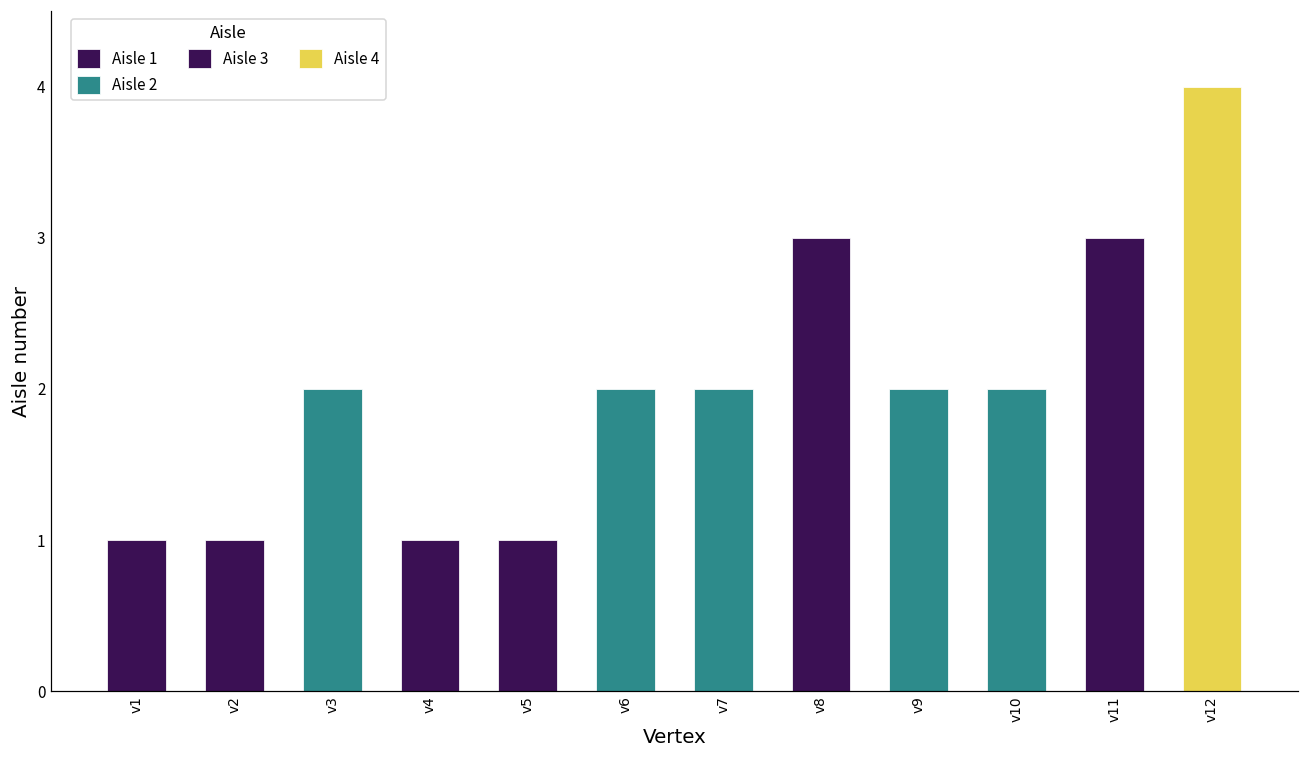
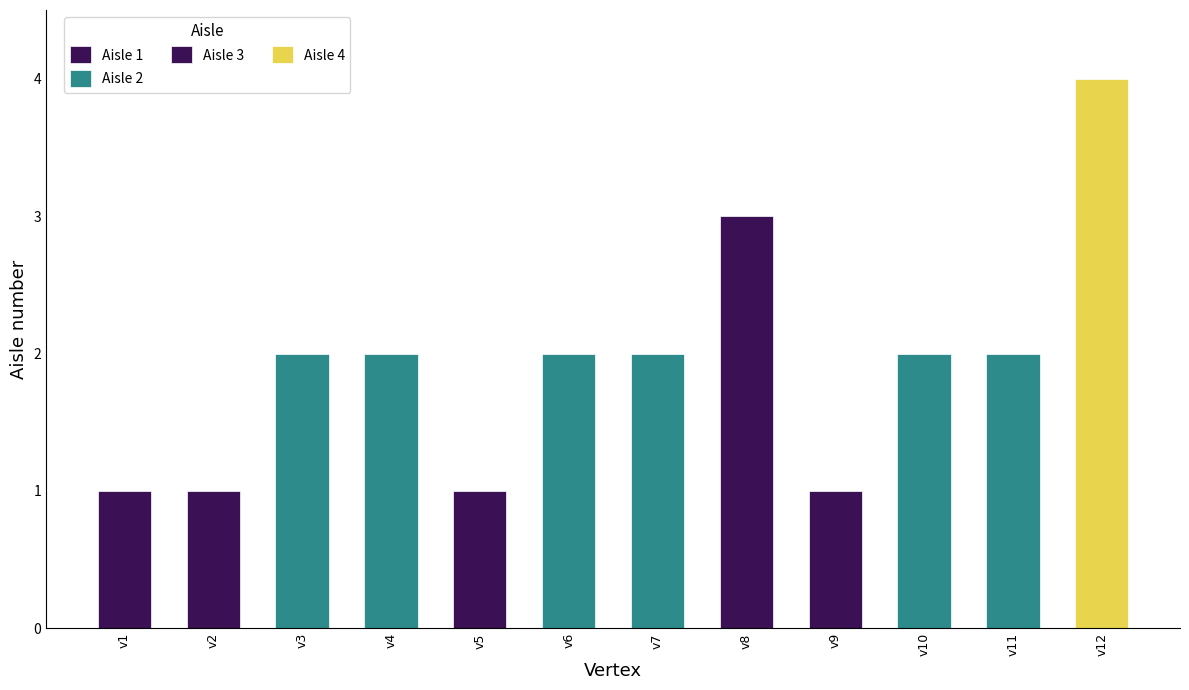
v4: 1 -> 2
v9: 2 -> 1
v11: 3 -> 2
